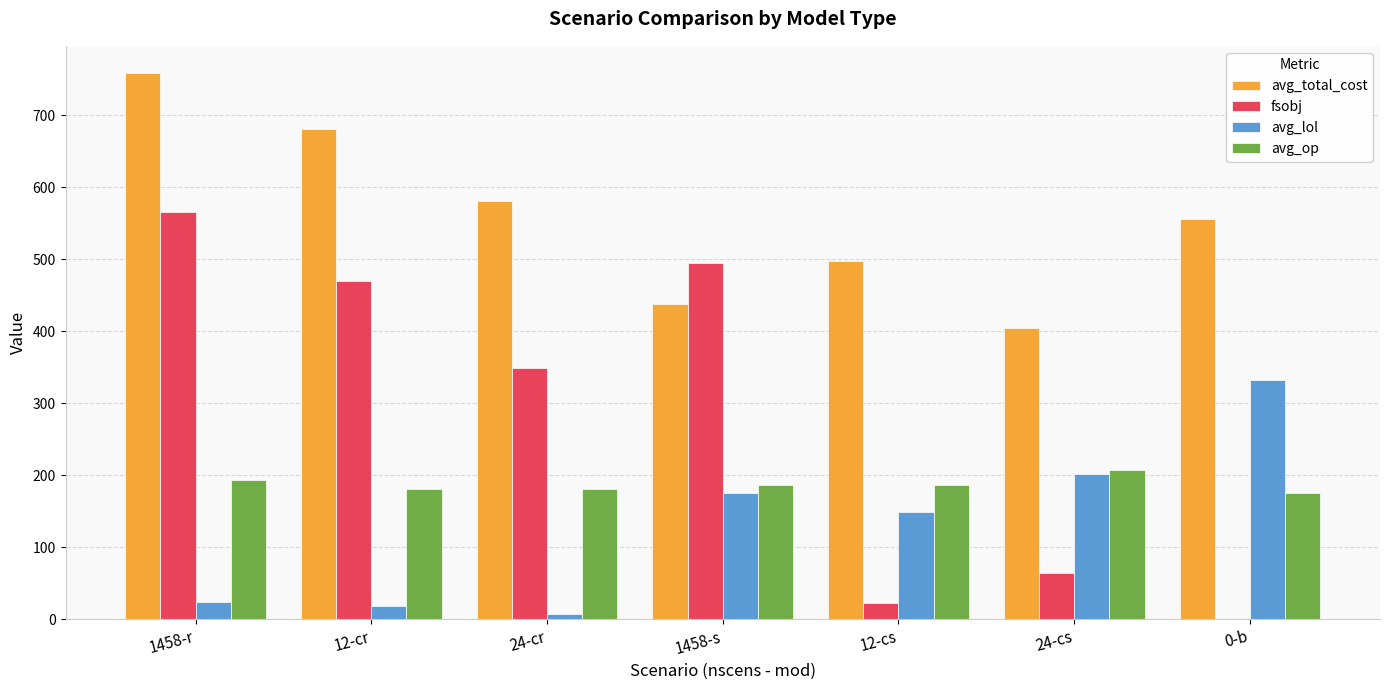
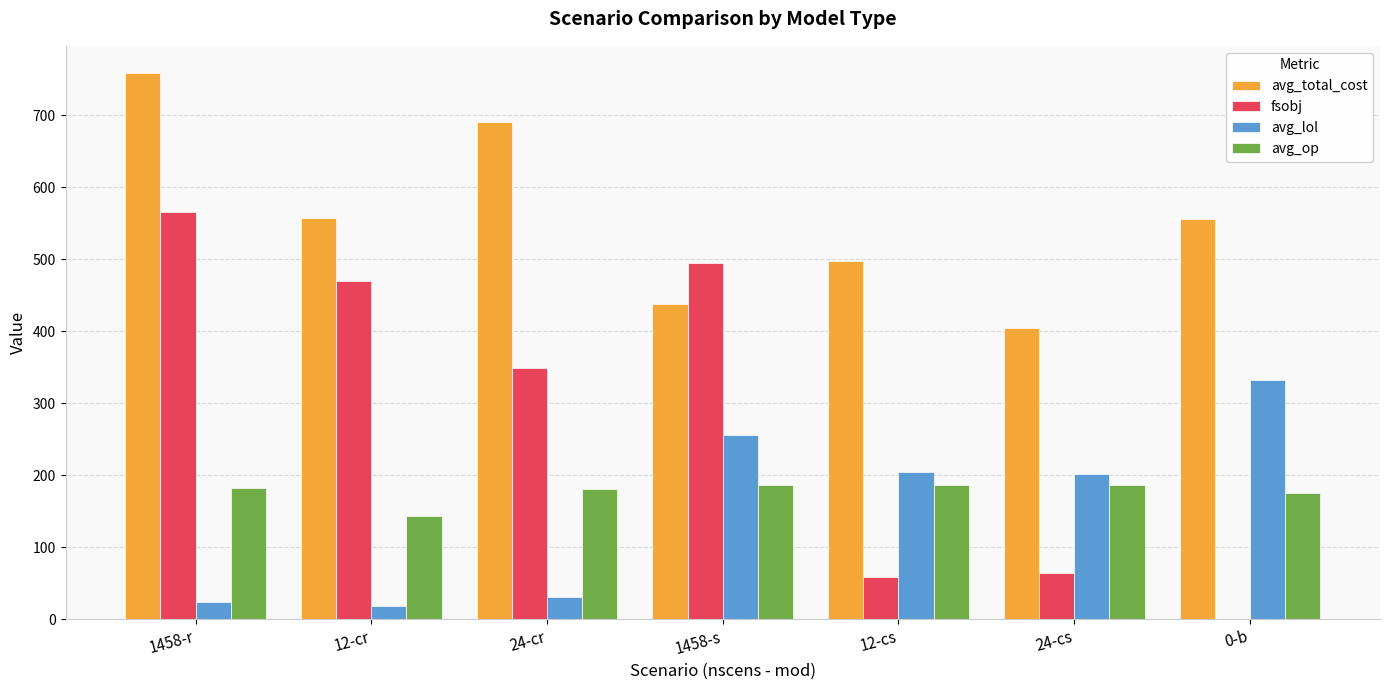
avg_op, 1458-r: 190 -> 180
avg_total_cost, 12-cr: 680 -> 560
avg_op, 12-cr: 180 -> 140
avg_total_cost, 24-cr: 580 -> 690
avg_lol, 24-cr: 10 -> 30
avg_lol, 1458-s: 180 -> 260
fsobj, 12-cs: 20 -> 60
avg_lol, 12-cs: 150 -> 200
avg_op, 24-cs: 210 -> 190
